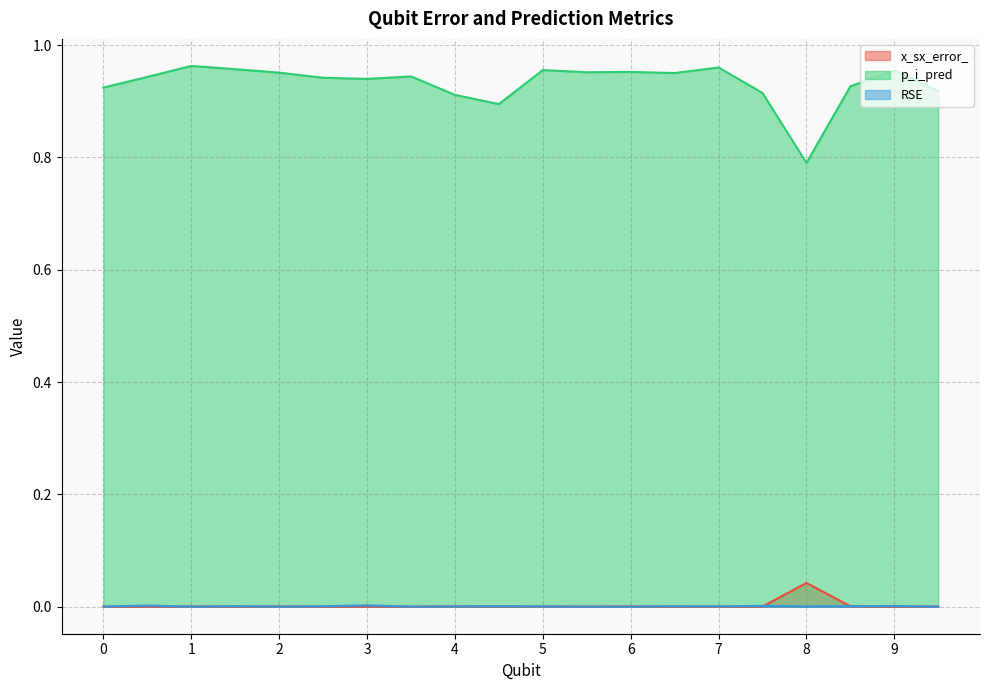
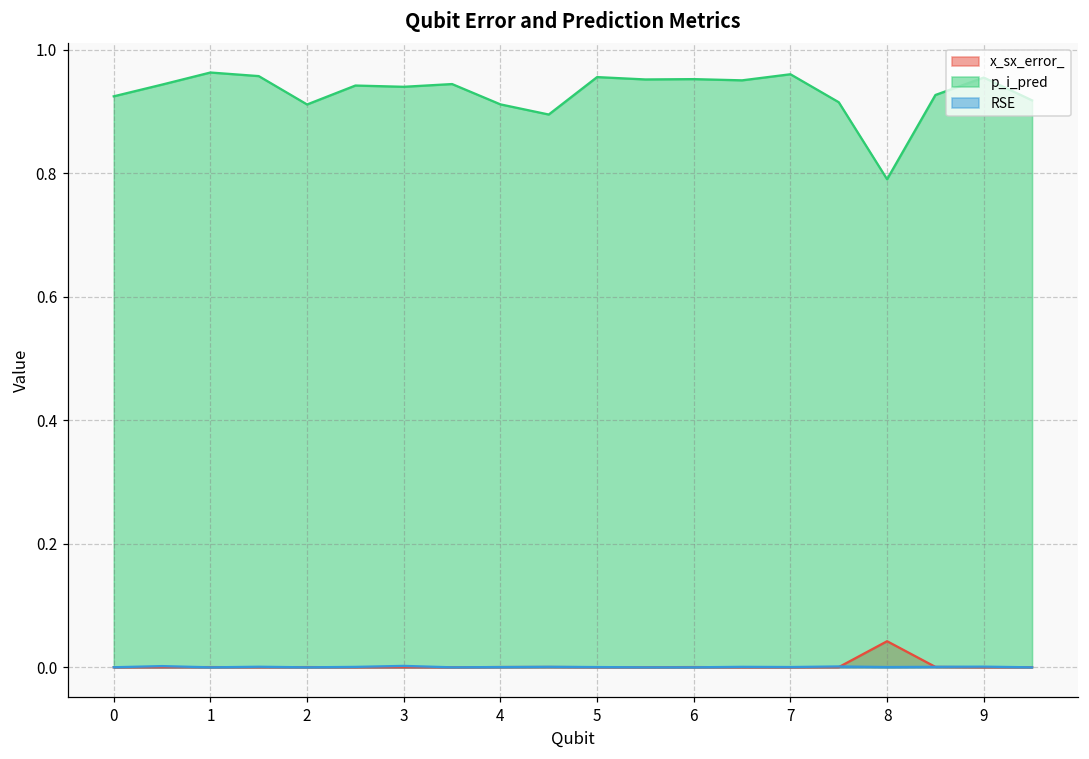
p_i_pred, 2: 0.95 -> 0.91
